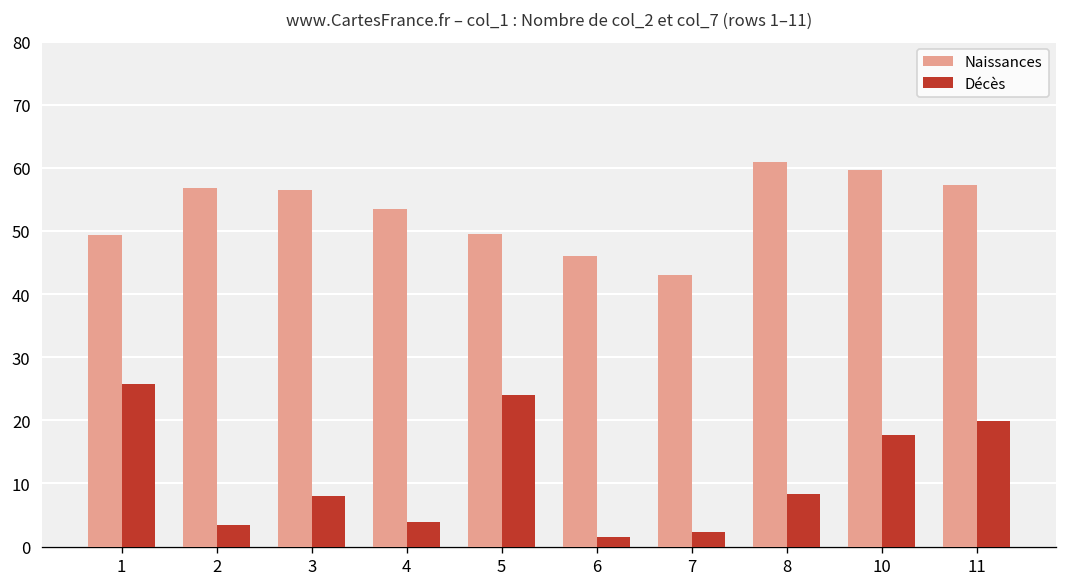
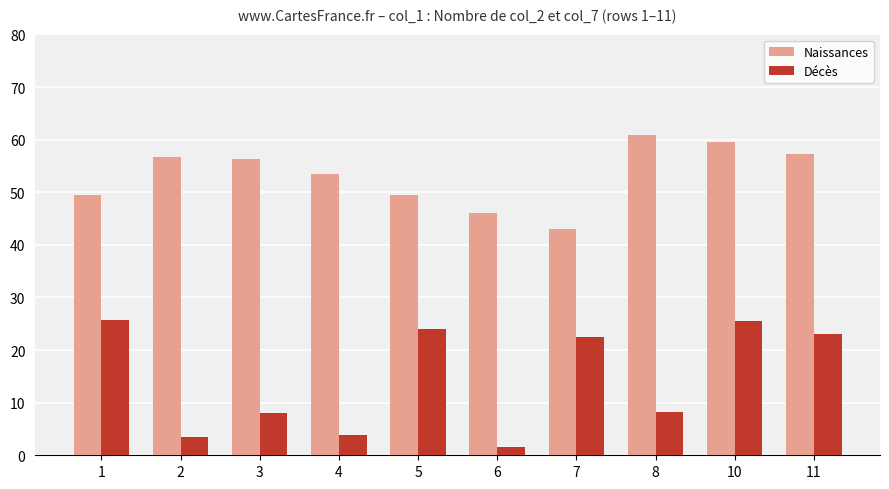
Décès, 7: 2 -> 22
Décès, 10: 18 -> 25
Décès, 11: 20 -> 23
